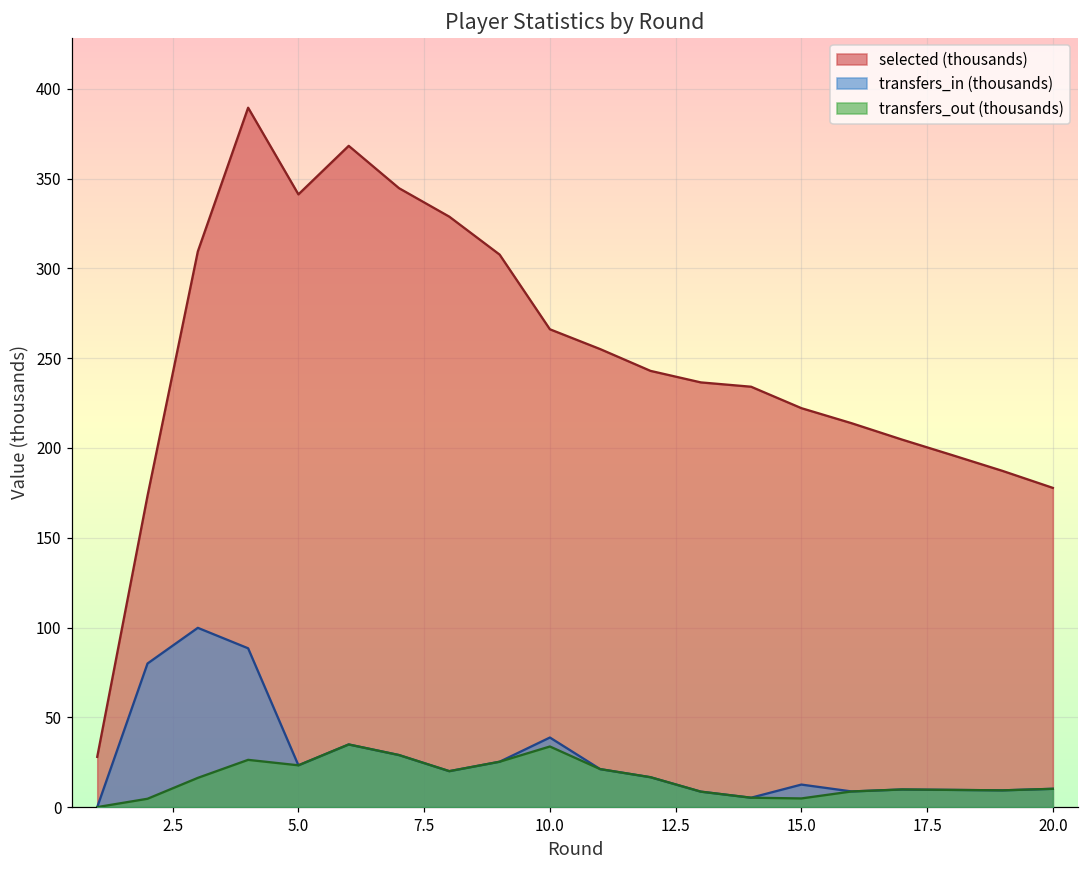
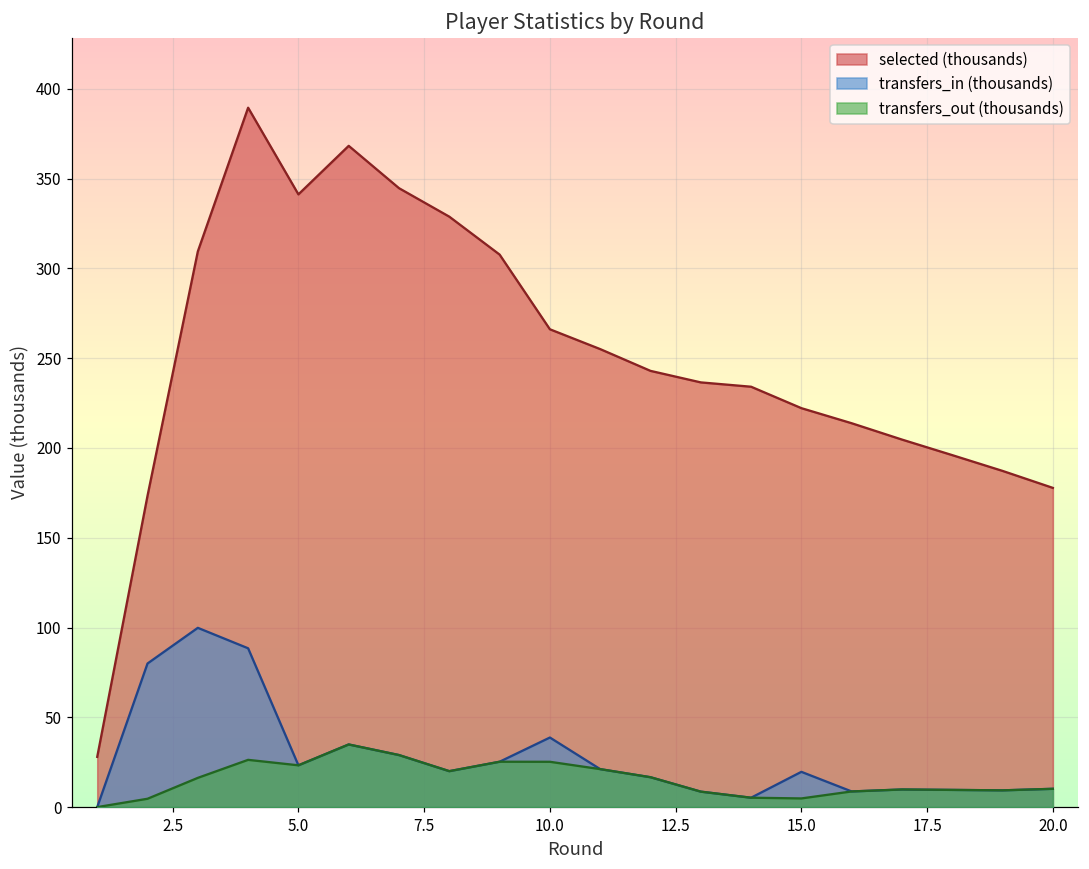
transfers_out (thousands), 10.0: 34 -> 25
transfers_in (thousands), 15.0: 13 -> 20
